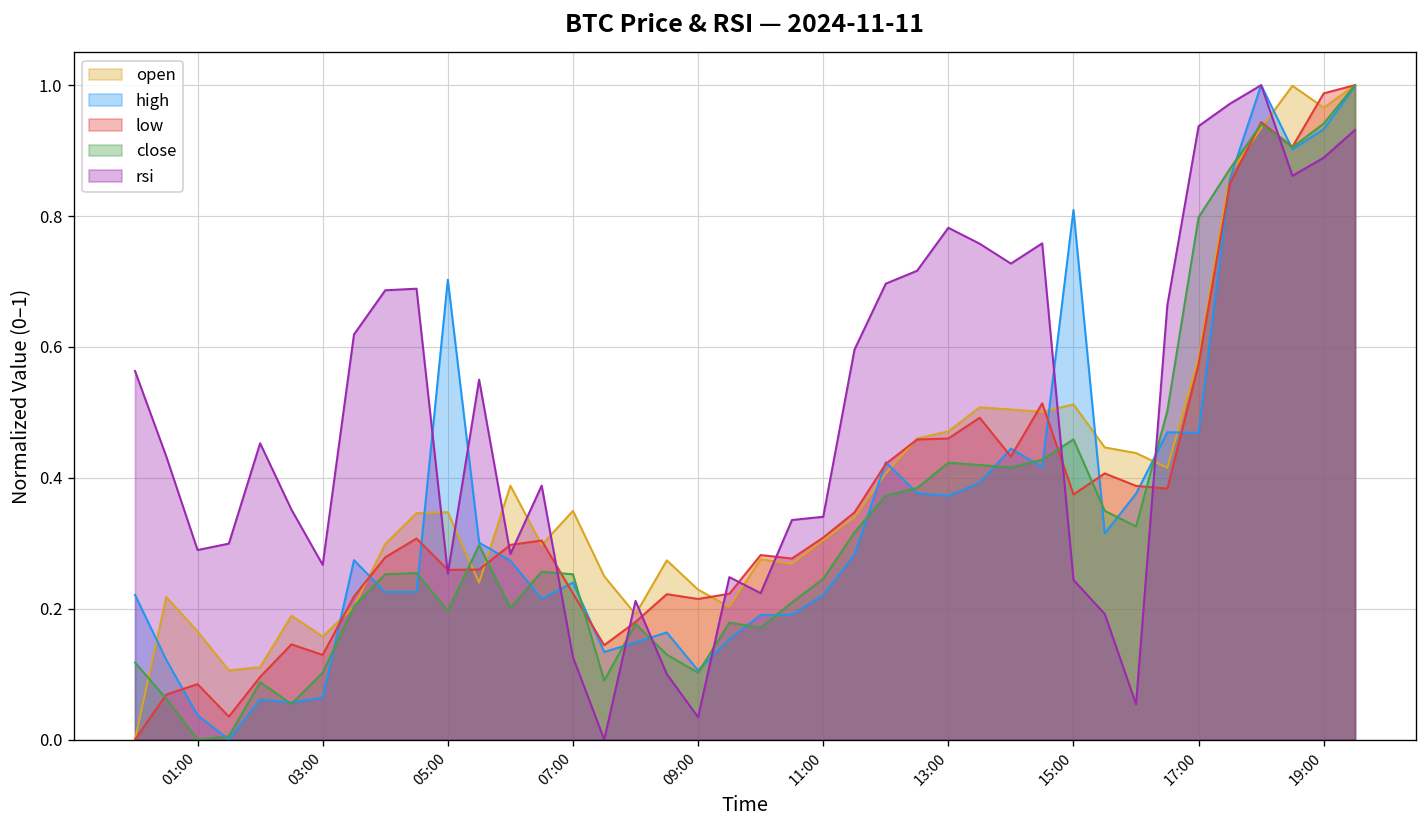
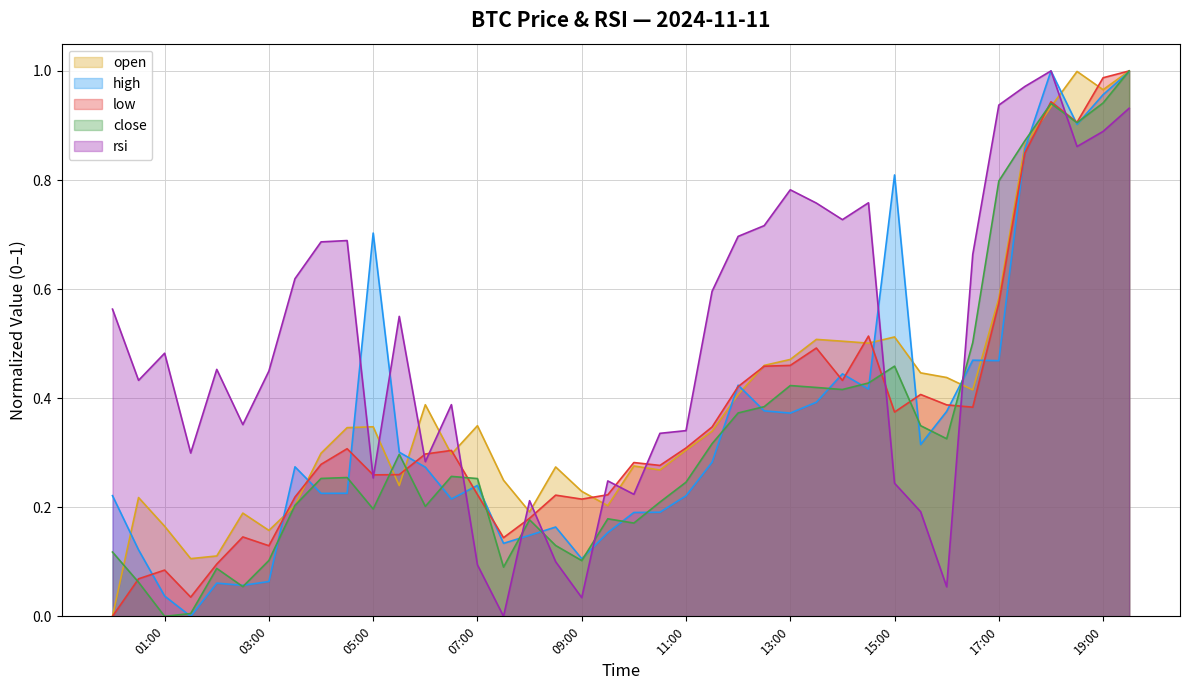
rsi, 01:00: 0.29 -> 0.48
rsi, 03:00: 0.27 -> 0.45
rsi, 07:00: 0.13 -> 0.09
high, 19:00: 0.93 -> 0.96
